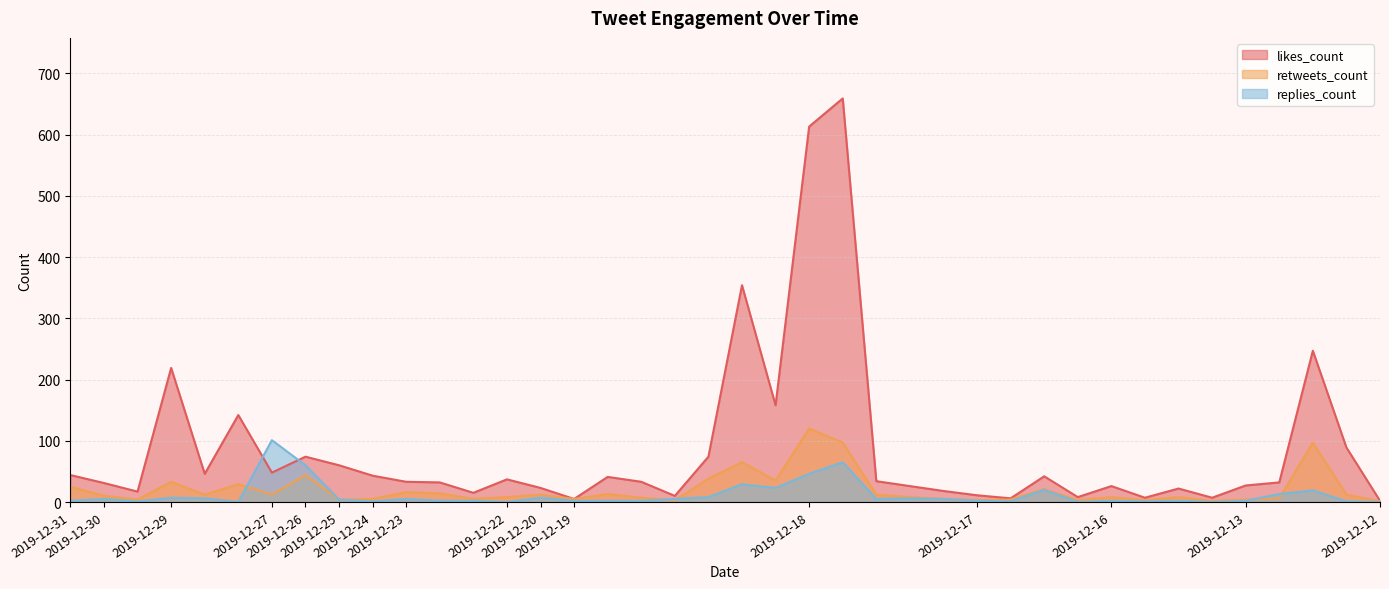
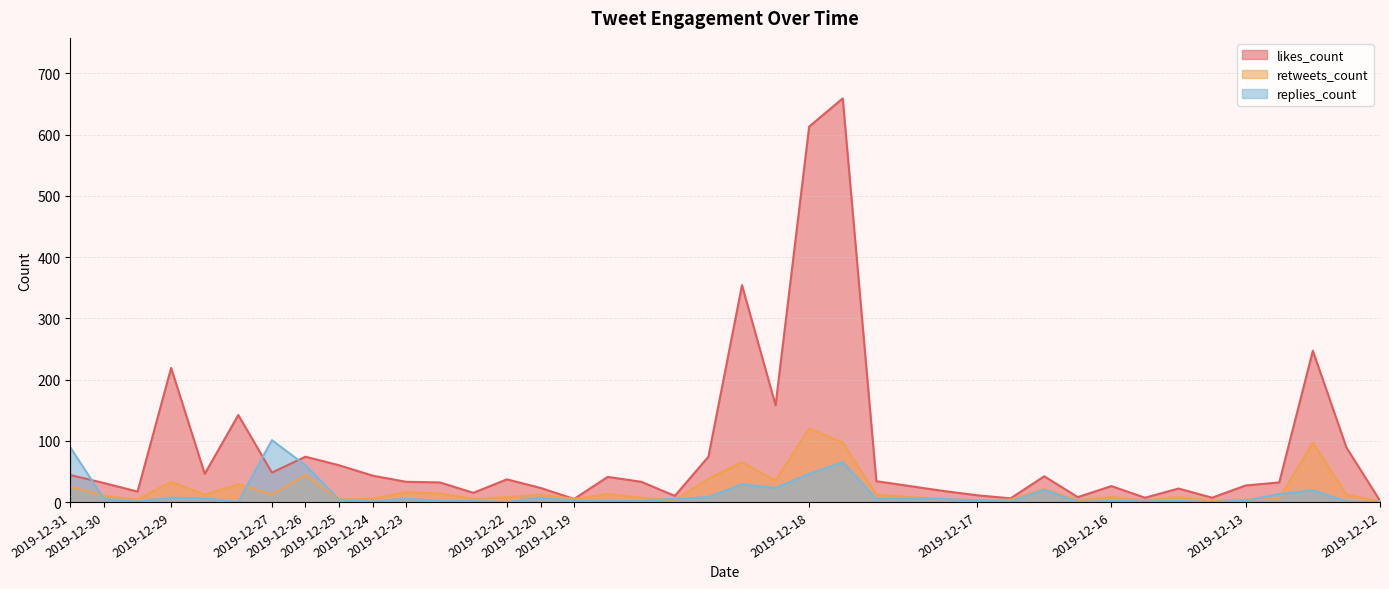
replies_count, 2019-12-31: 0 -> 90
